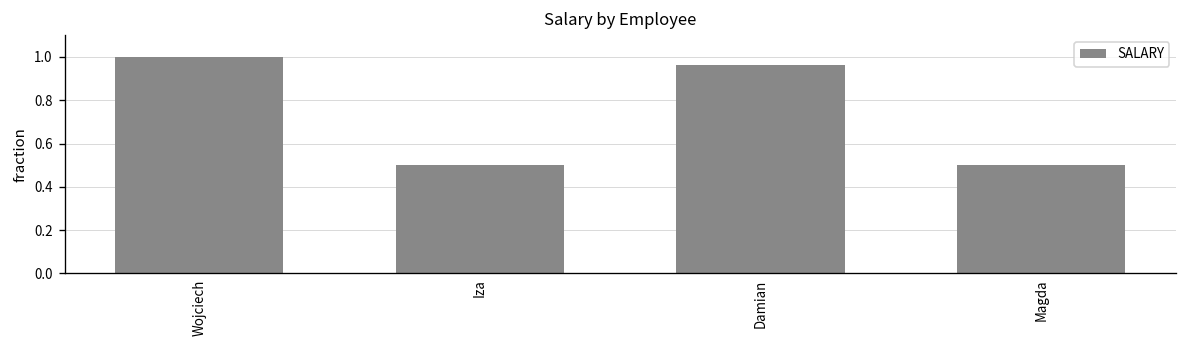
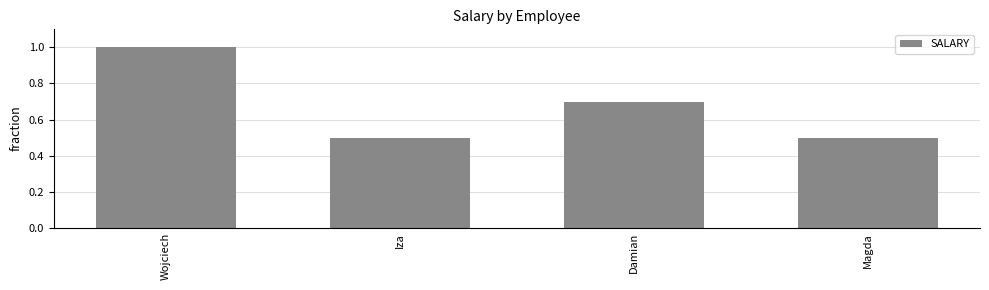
Damian: 0.96 -> 0.70
